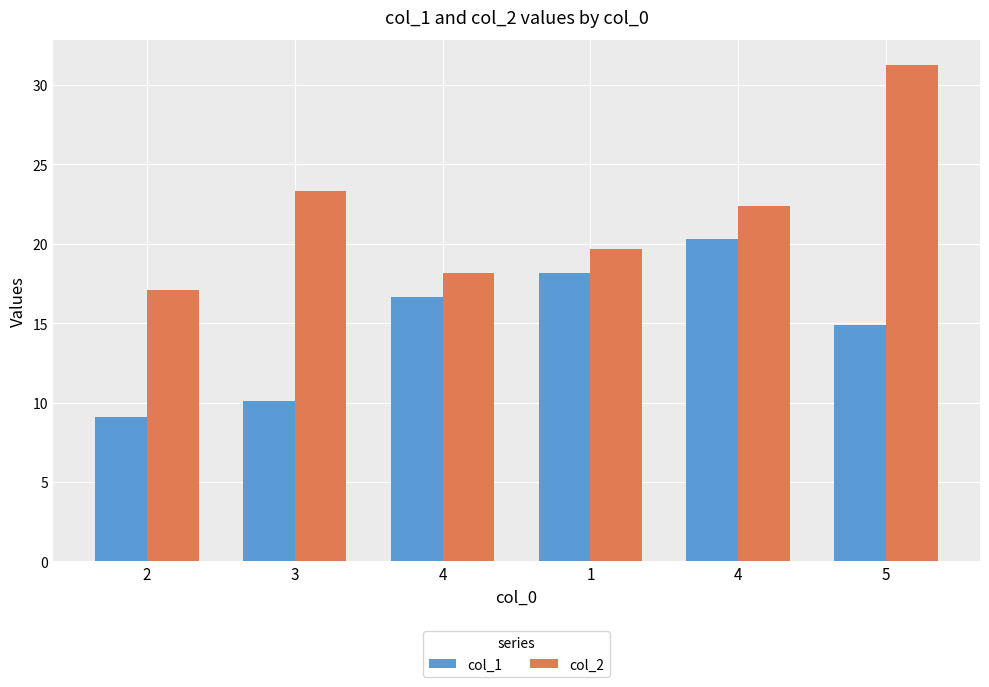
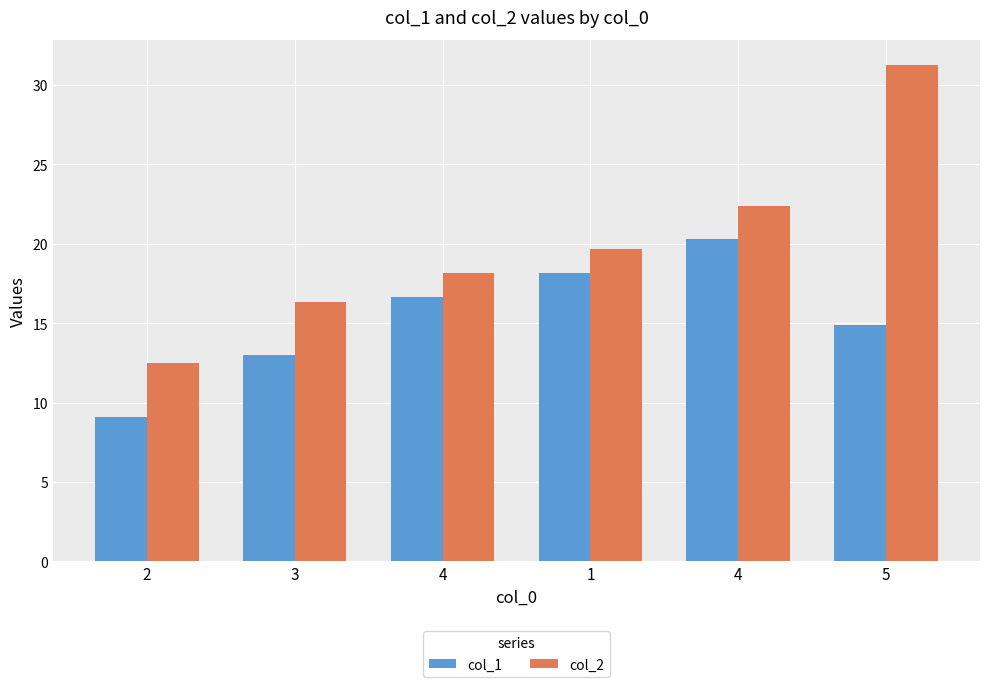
col_2, 2: 17.1 -> 12.5
col_1, 3: 10.1 -> 13.0
col_2, 3: 23.3 -> 16.3
